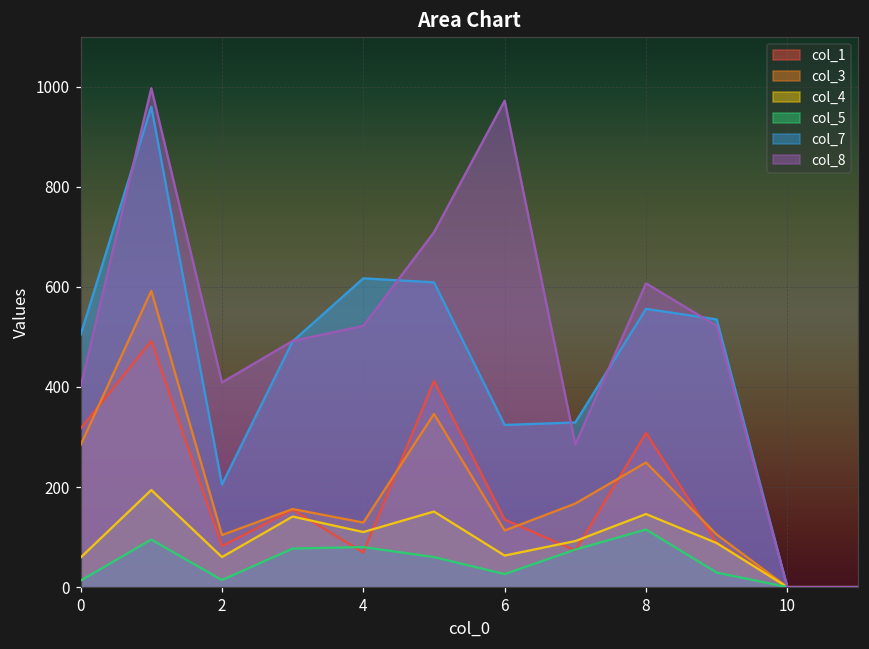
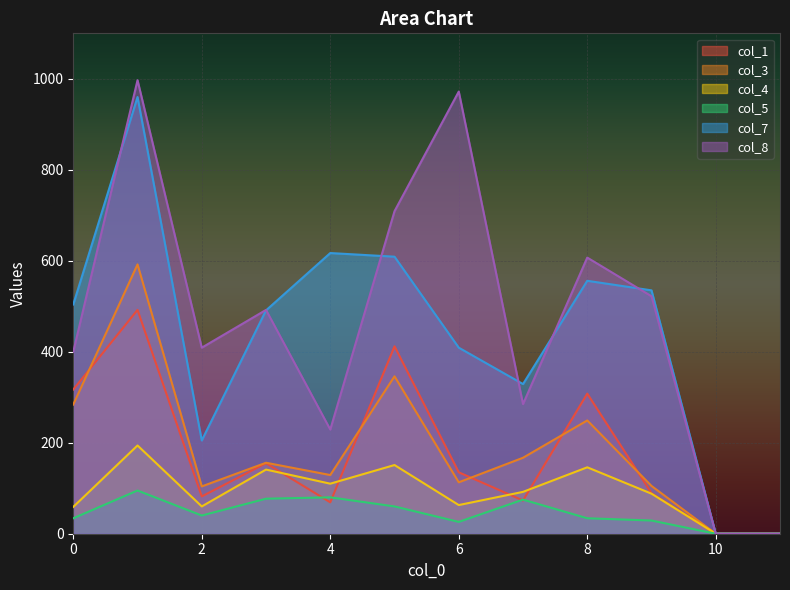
col_5, 0: 10 -> 30
col_5, 2: 10 -> 40
col_8, 4: 520 -> 230
col_7, 6: 320 -> 410
col_5, 8: 120 -> 30
